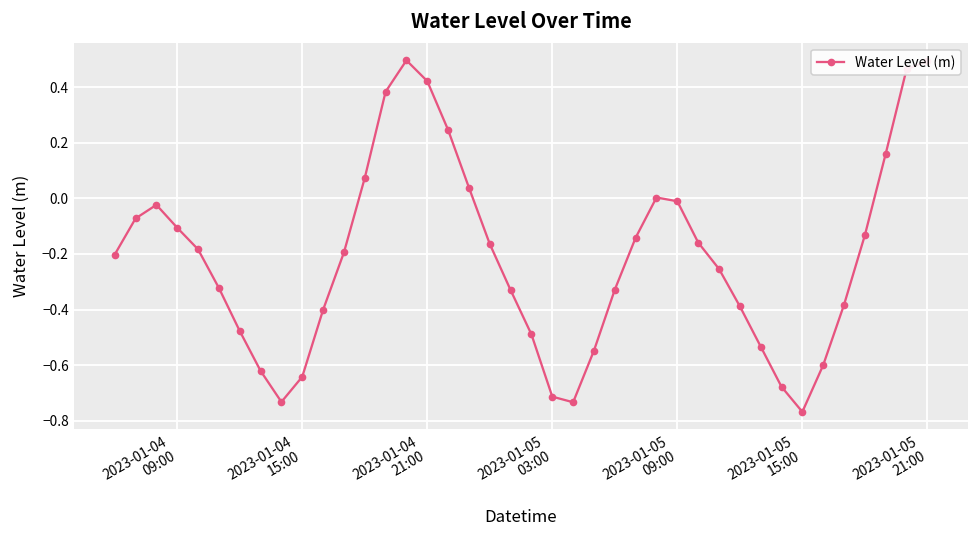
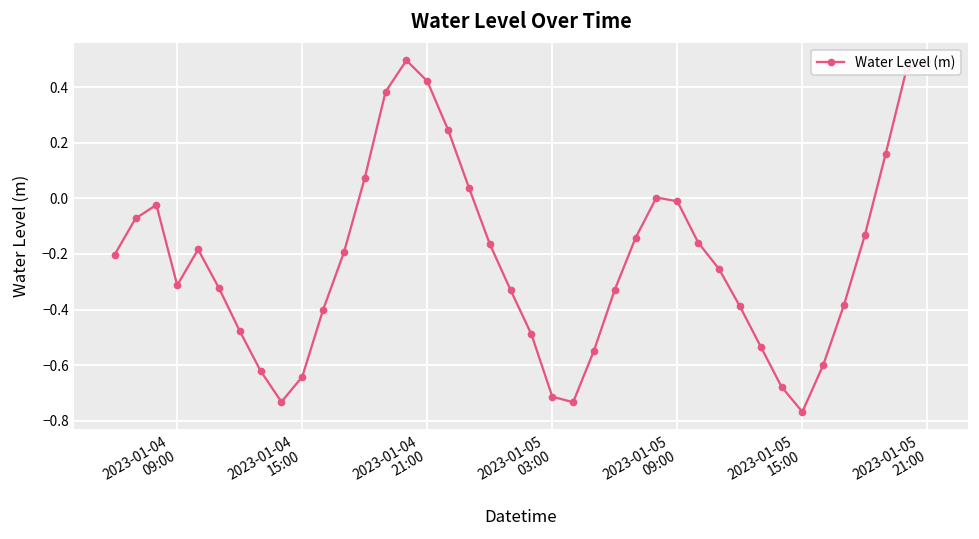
2023-01-04 09:00: -0.11 -> -0.31
